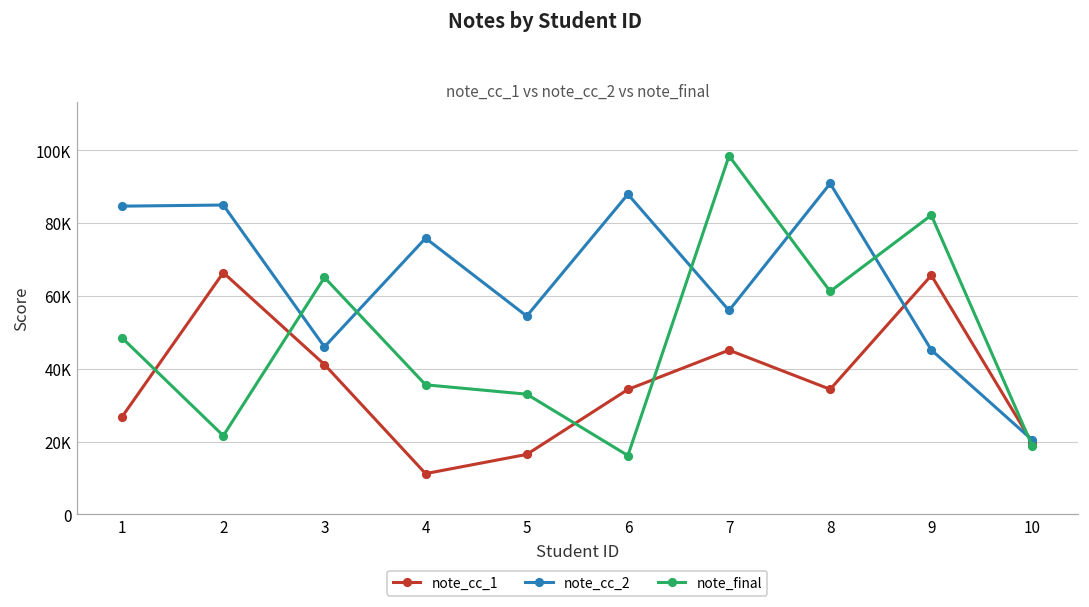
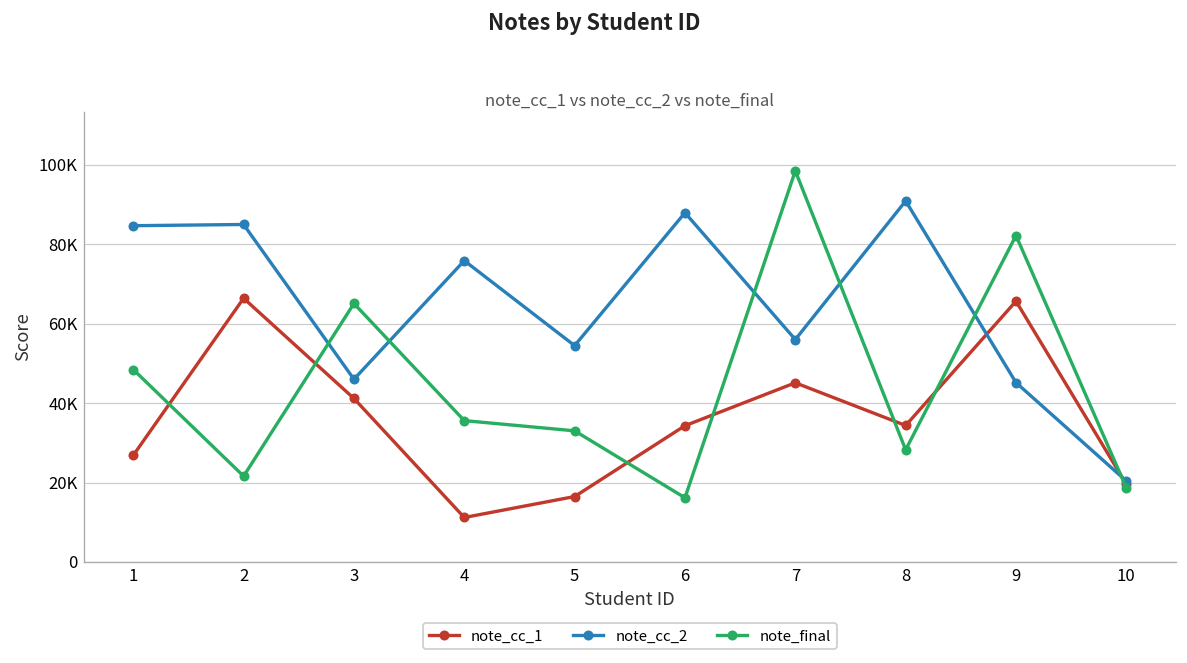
note_final, 8: 61000 -> 28000
